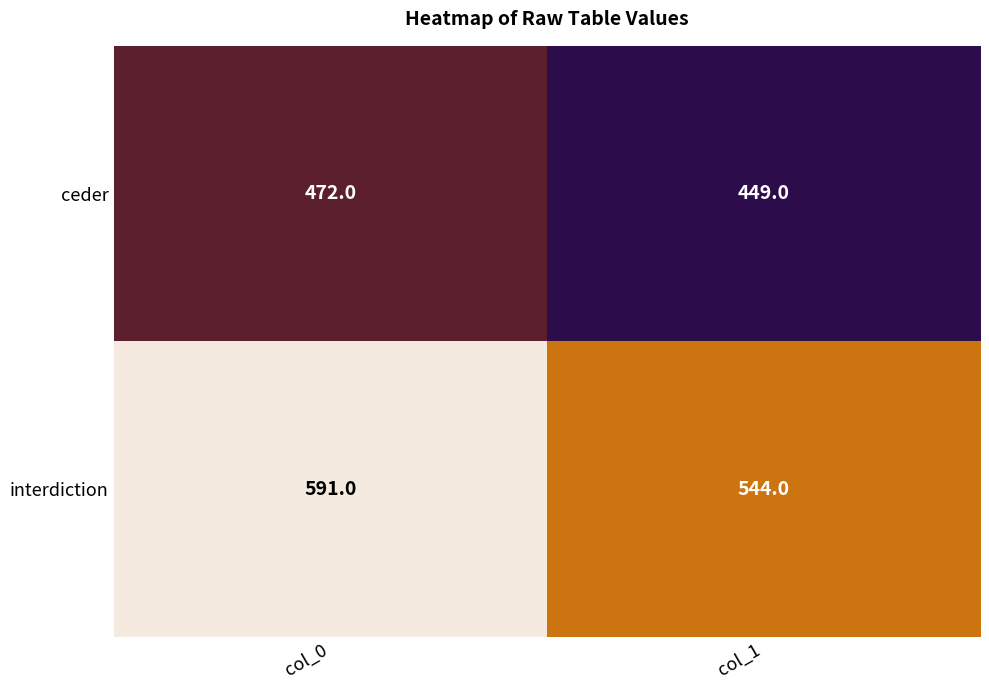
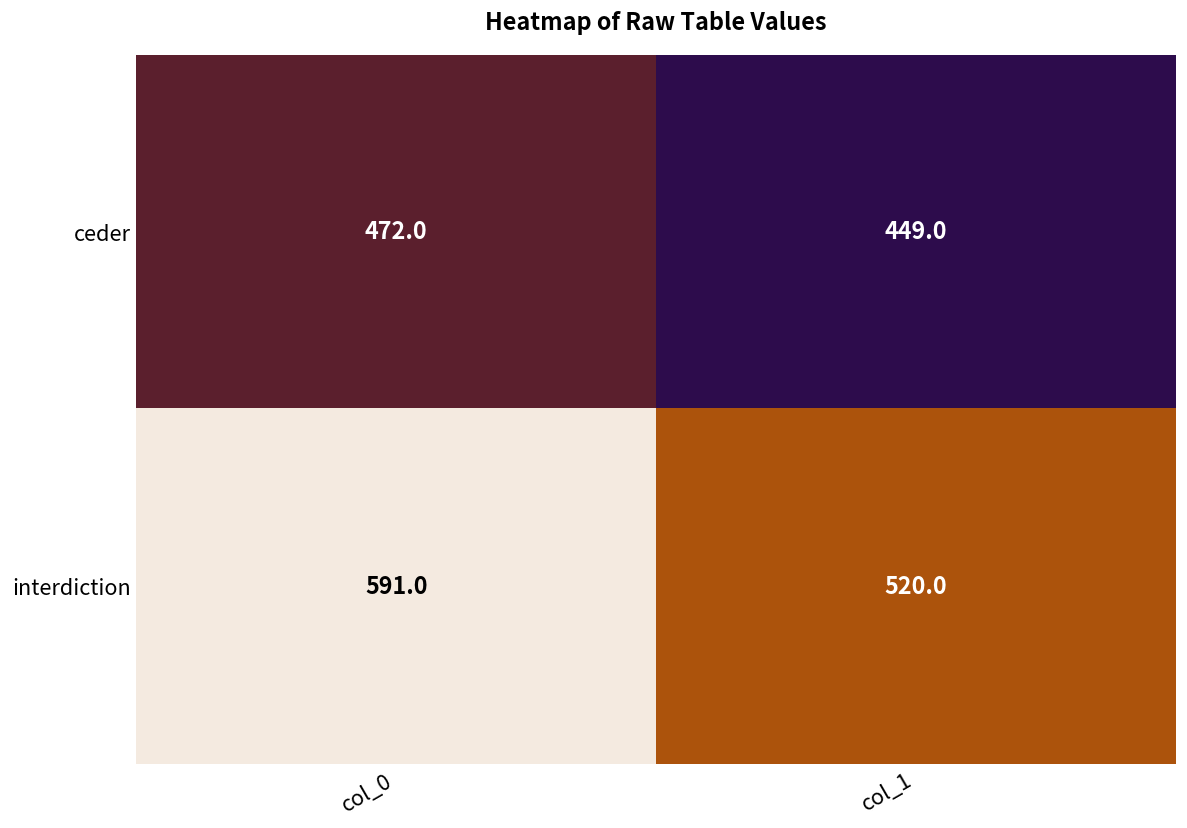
interdiction, col_1: 544.0 -> 520.0
